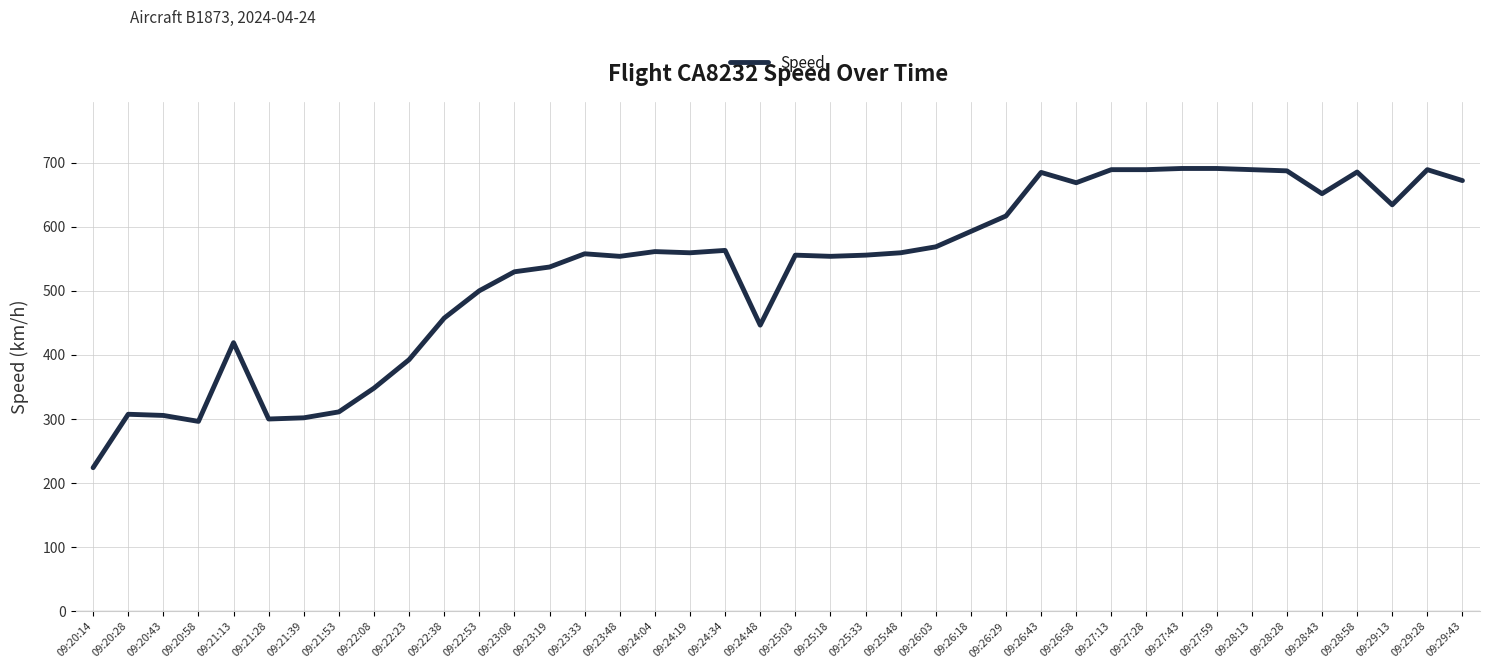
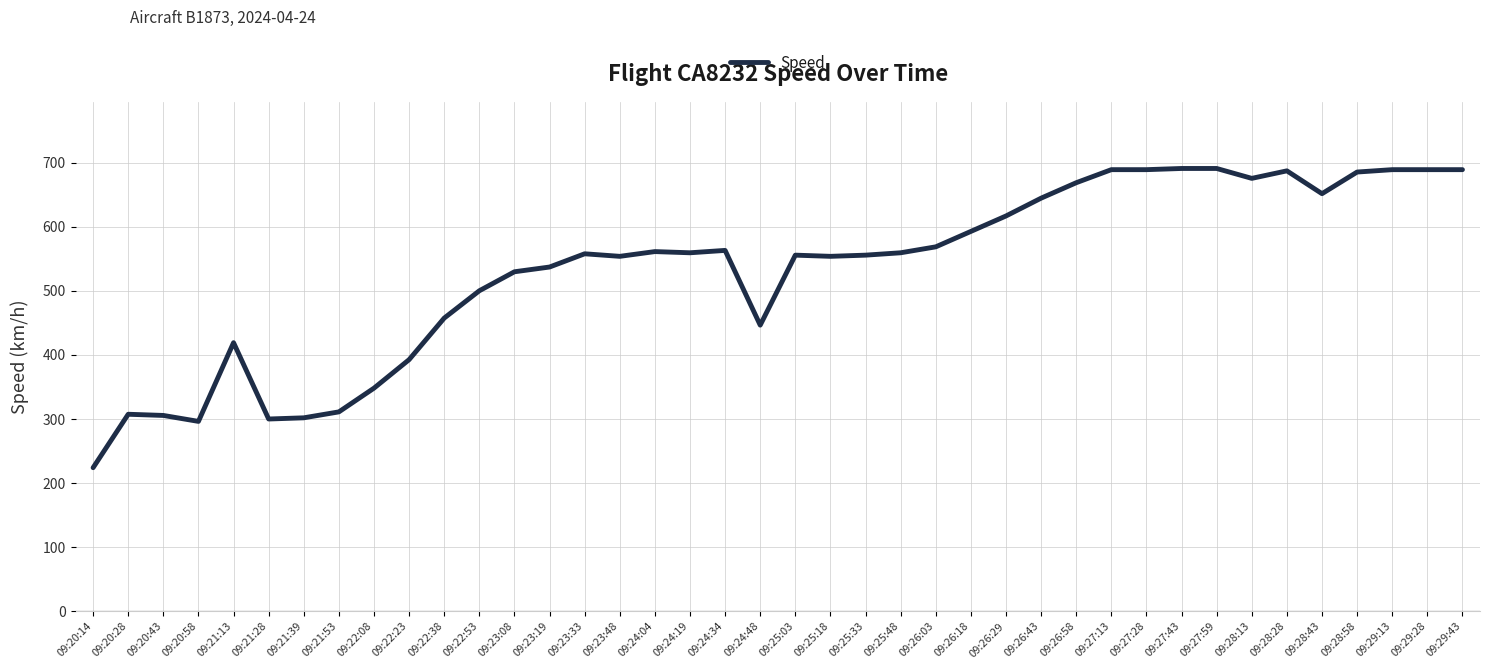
09:26:43: 680 -> 640
09:28:13: 690 -> 680
09:29:13: 630 -> 690
09:29:43: 670 -> 690
